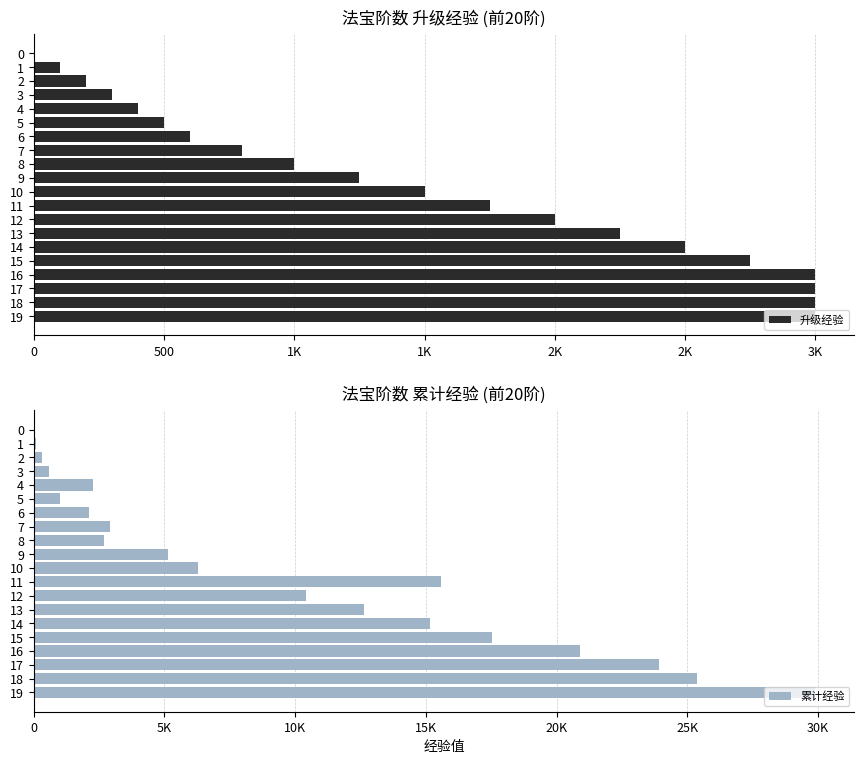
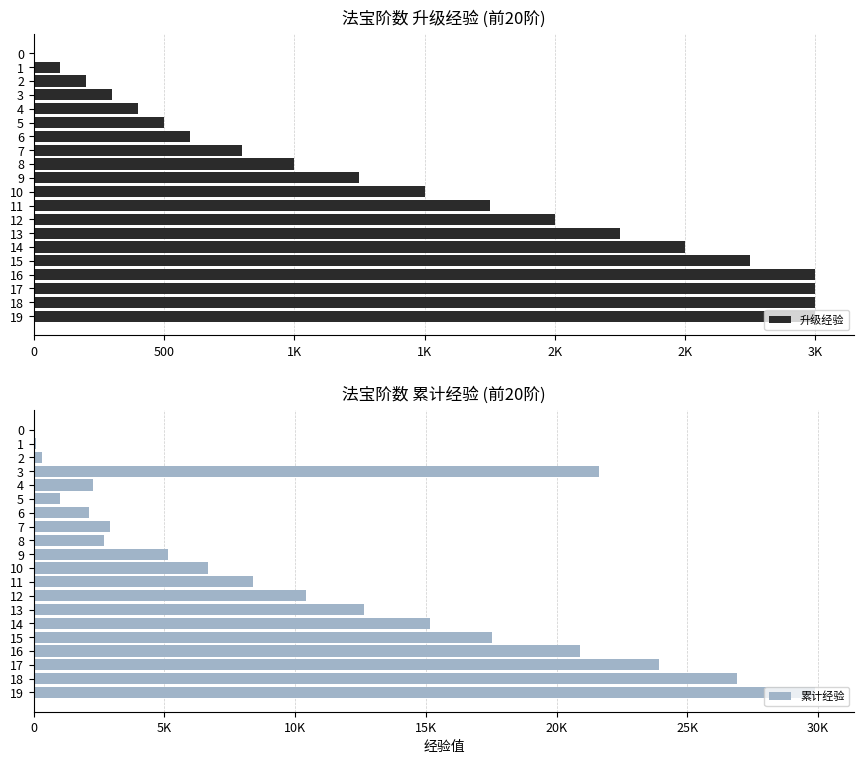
法宝阶数 累计经验 (前20阶), 3: 600 -> 21600
法宝阶数 累计经验 (前20阶), 10: 6300 -> 6700
法宝阶数 累计经验 (前20阶), 11: 15600 -> 8400
法宝阶数 累计经验 (前20阶), 18: 25400 -> 26900
